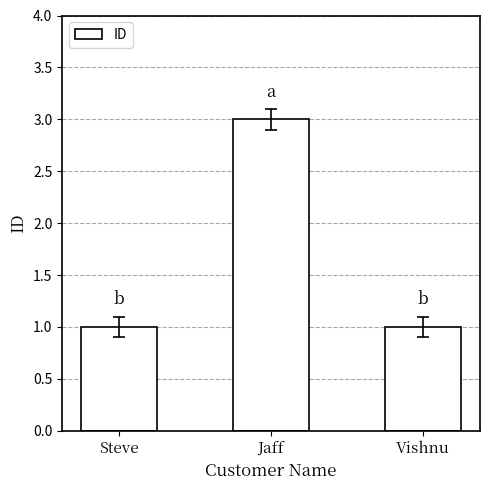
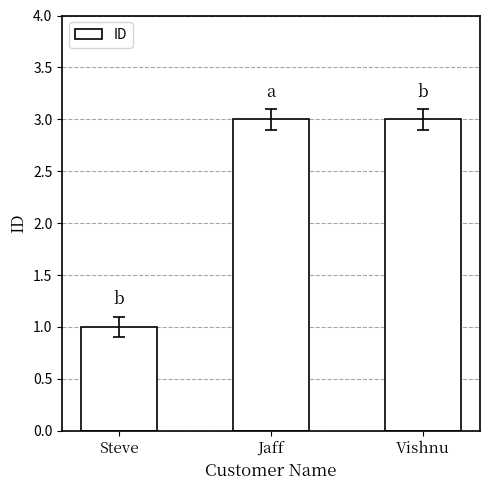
ID, Vishnu: 1 -> 3
